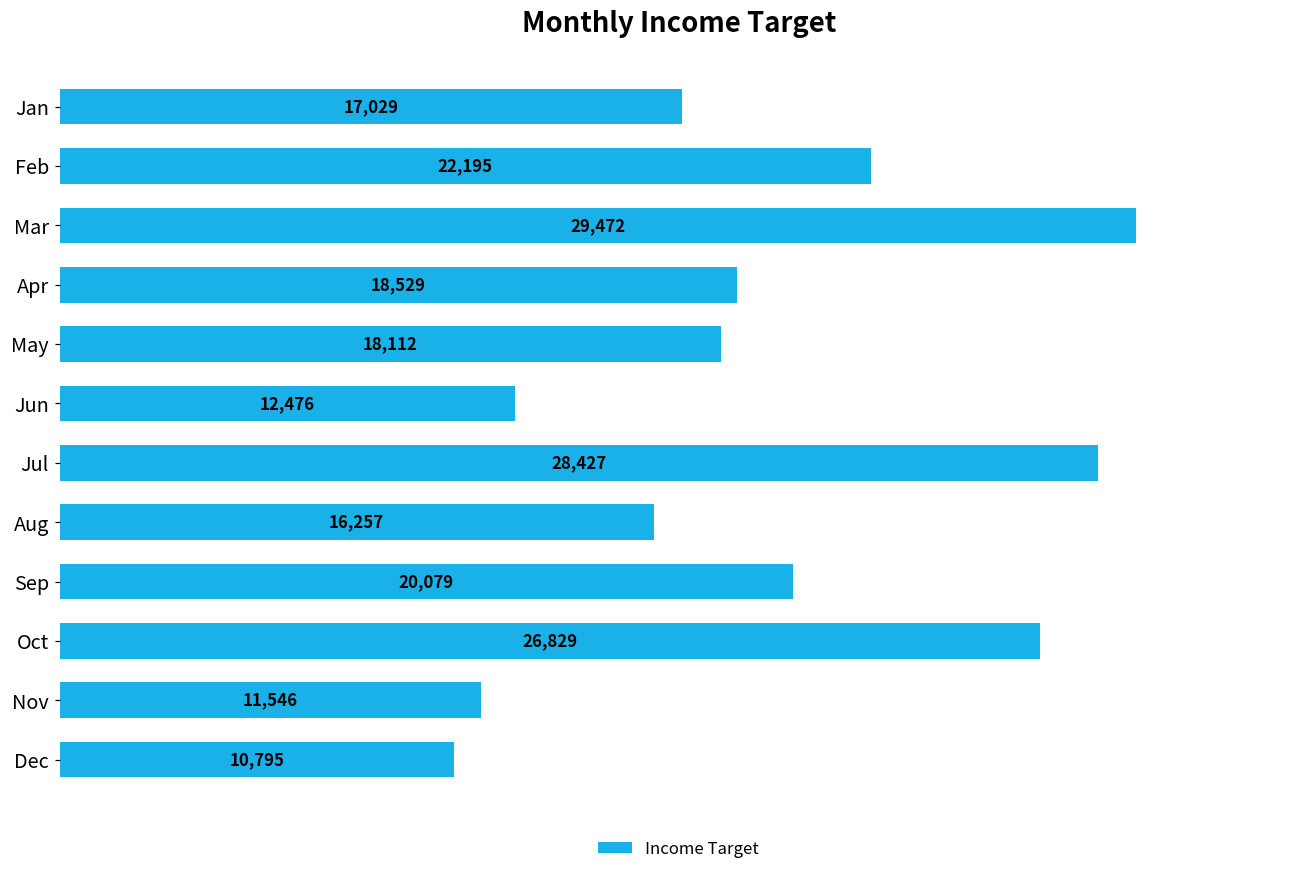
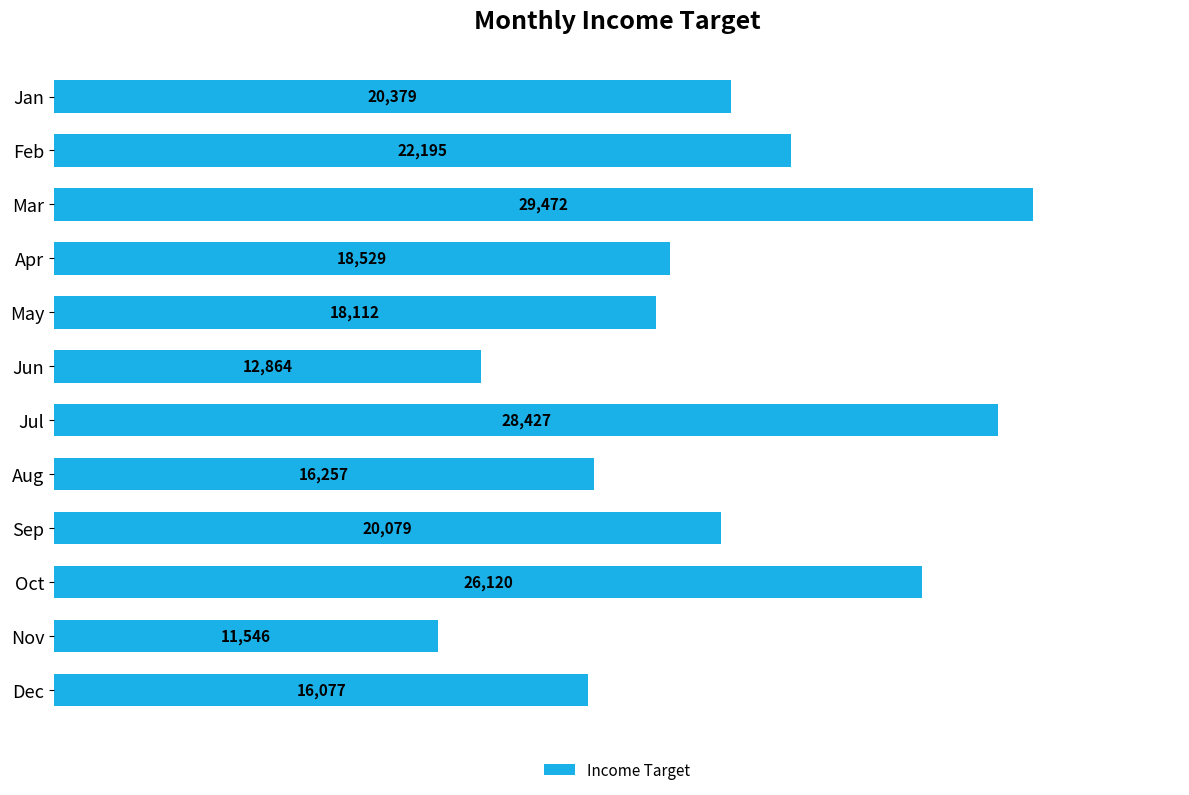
Jan: 17,029 -> 20,379
Jun: 12,476 -> 12,864
Oct: 26,829 -> 26,120
Dec: 10,795 -> 16,077
